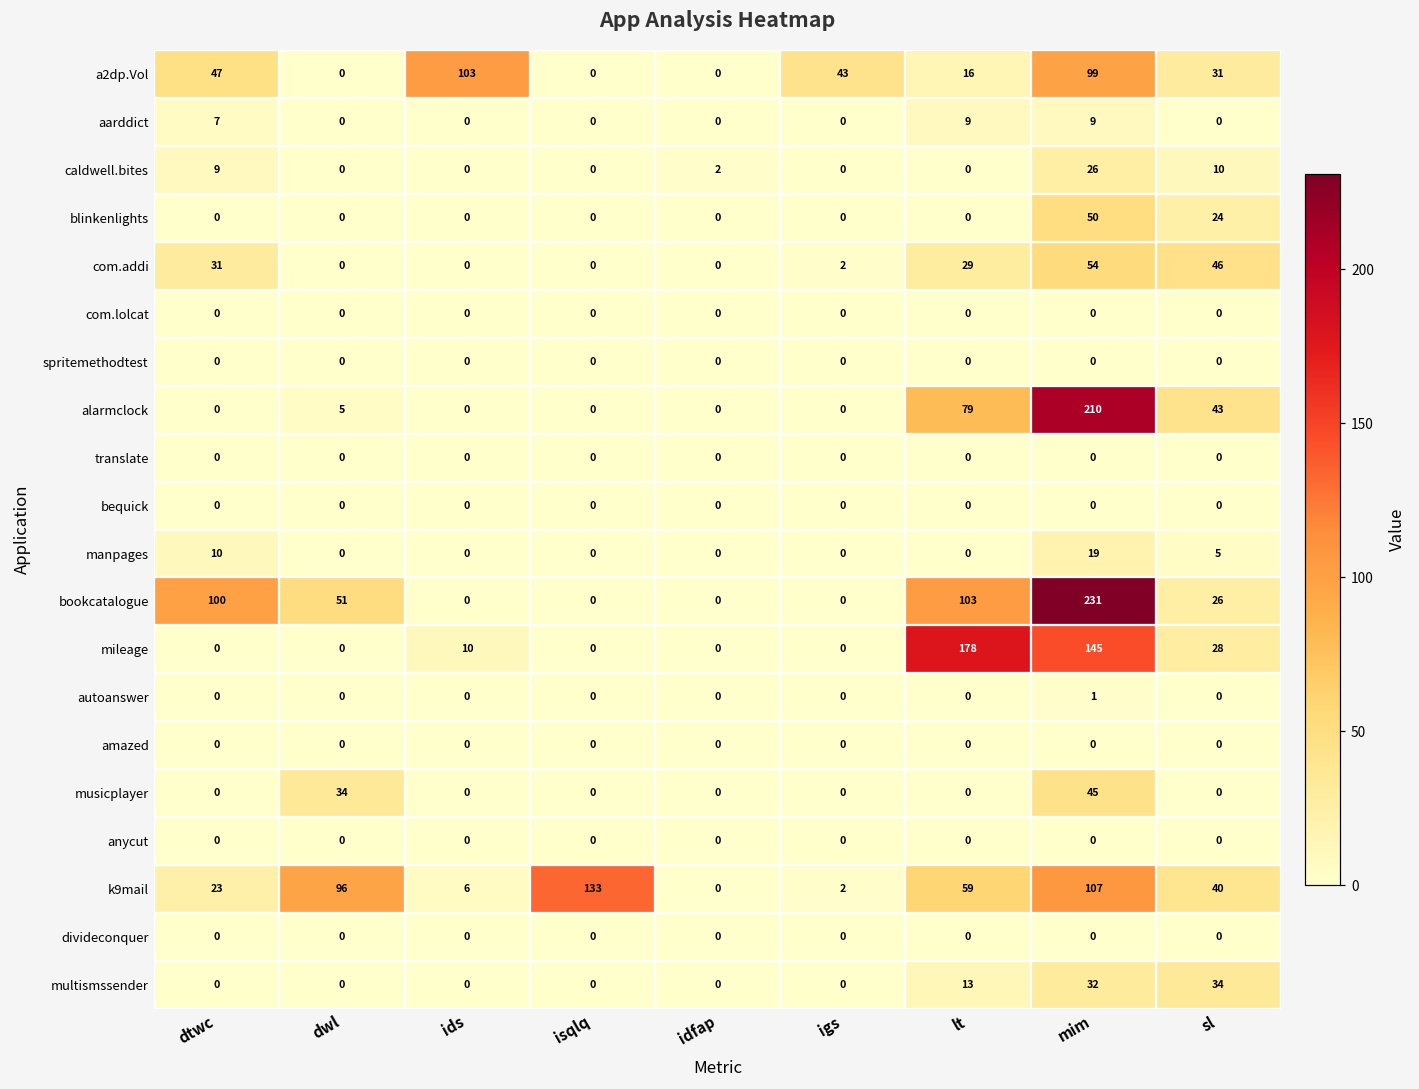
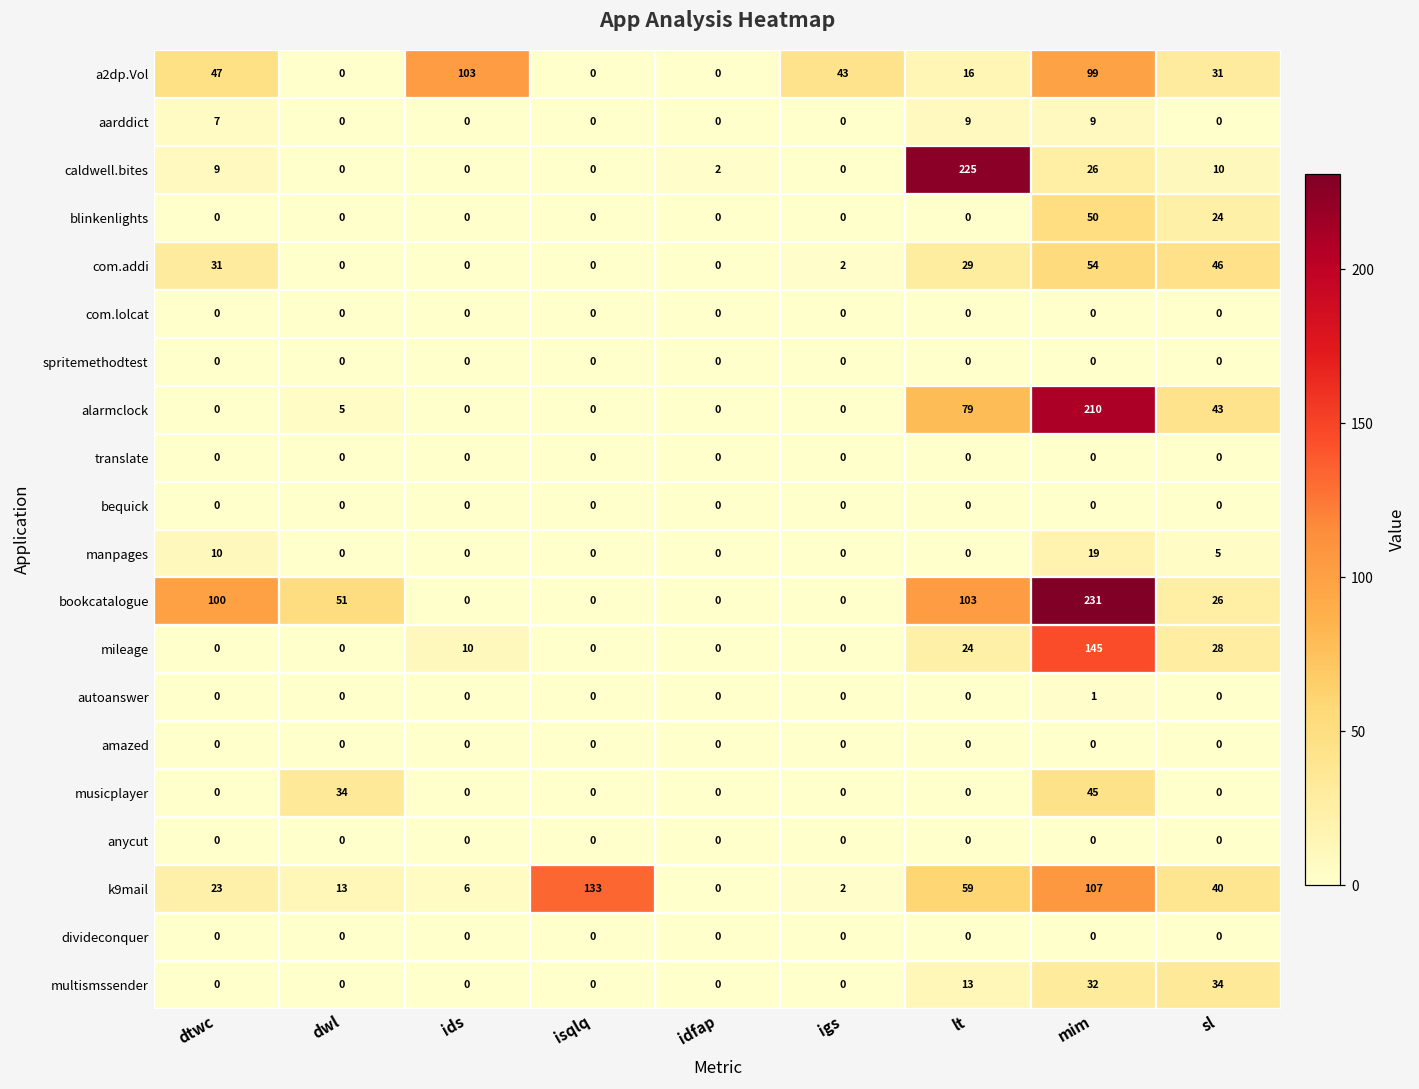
caldwell.bites, lt: 0 -> 225
mileage, lt: 178 -> 24
k9mail, dwl: 96 -> 13
